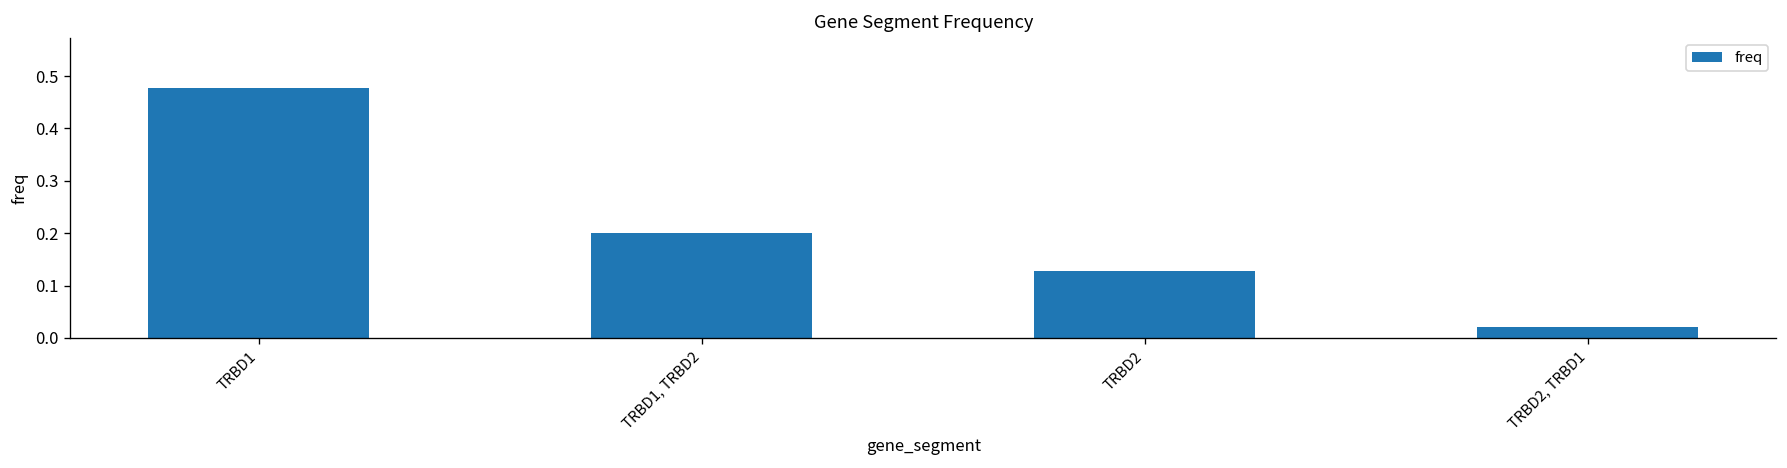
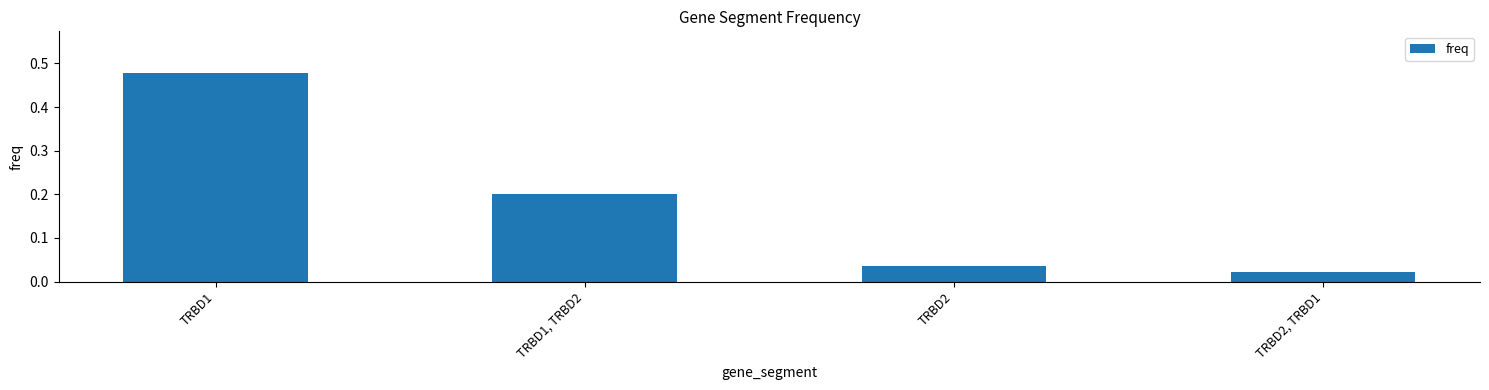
TRBD2: 0.13 -> 0.04
